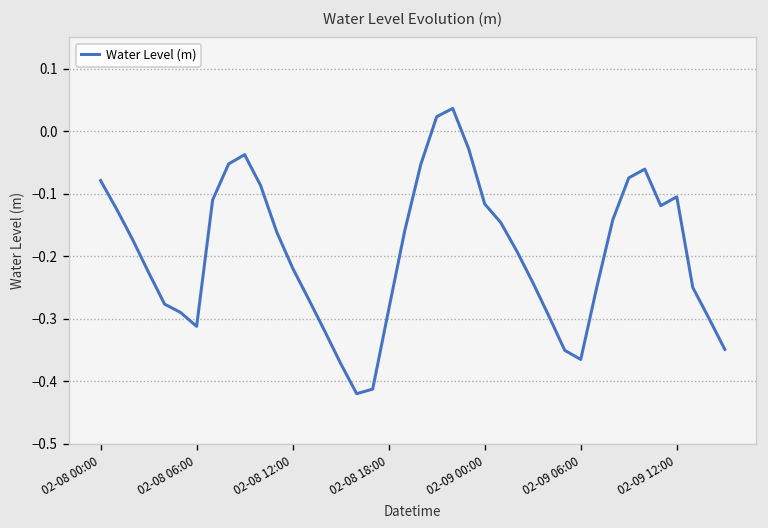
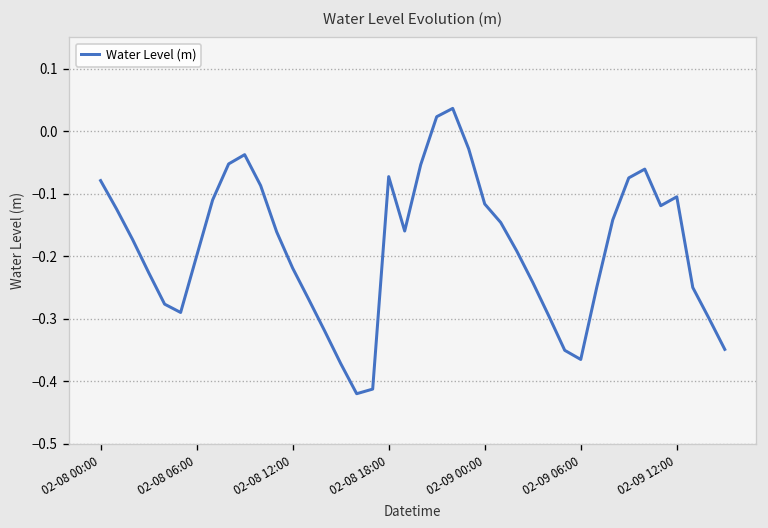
02-08 06:00: -0.31 -> -0.20
02-08 18:00: -0.29 -> -0.07
